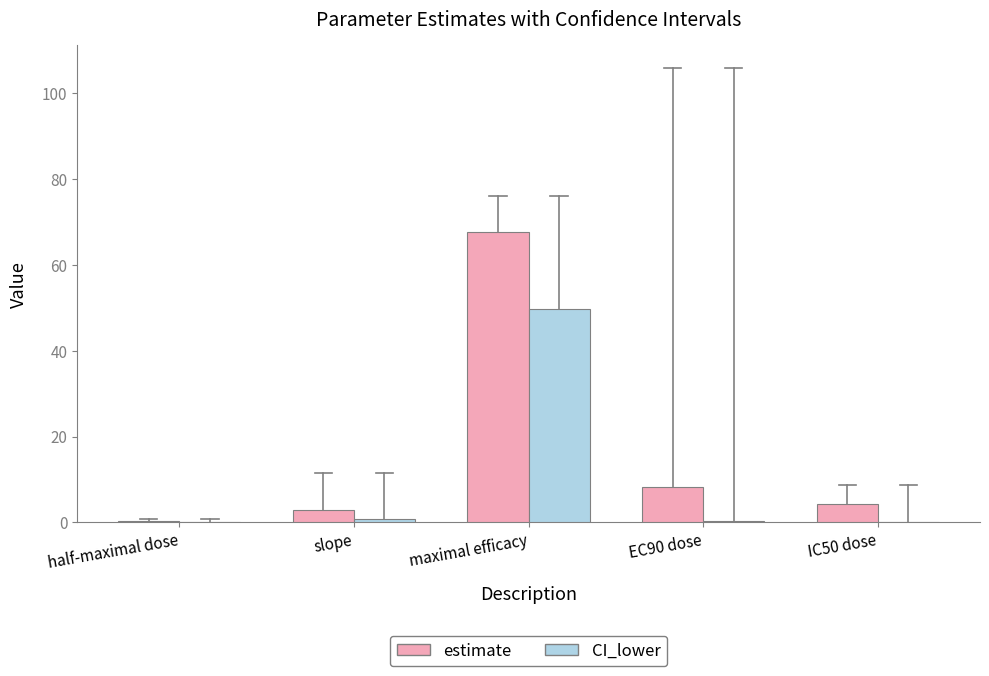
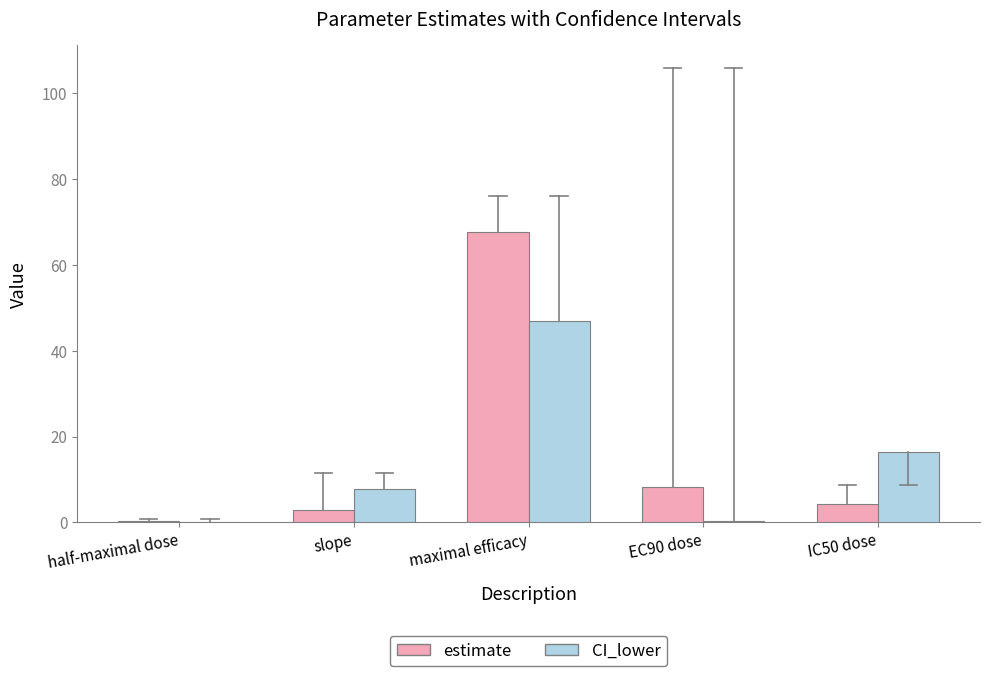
CI_lower, slope: 1 -> 8
CI_lower, maximal efficacy: 50 -> 47
CI_lower, IC50 dose: 0 -> 16
